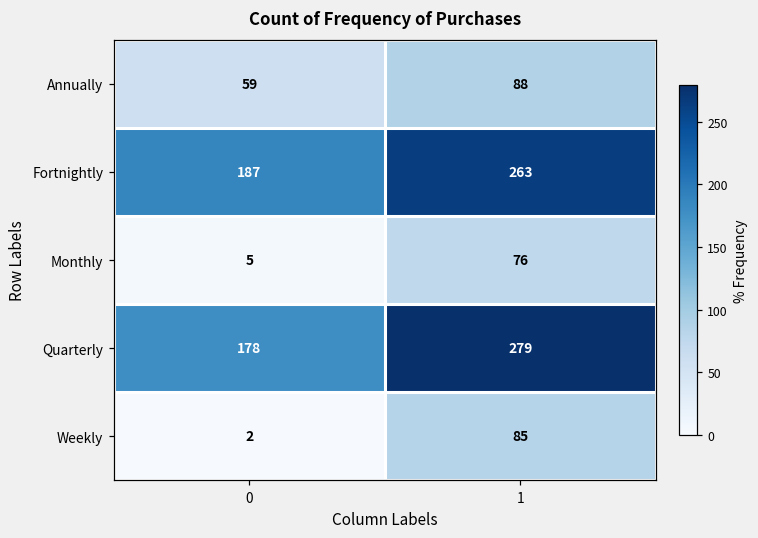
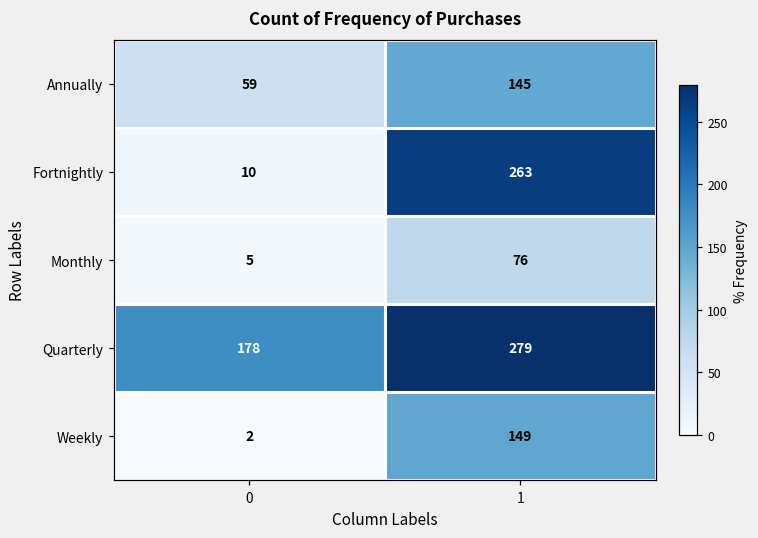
Annually, 1: 88 -> 145
Fortnightly, 0: 187 -> 10
Weekly, 1: 85 -> 149
